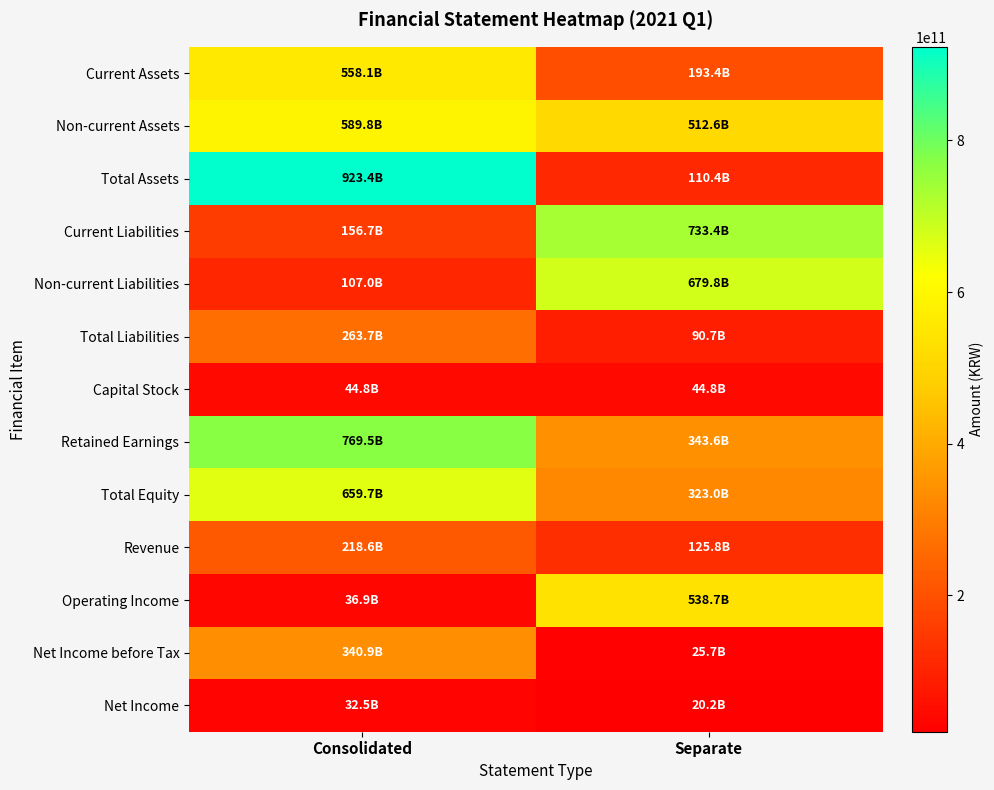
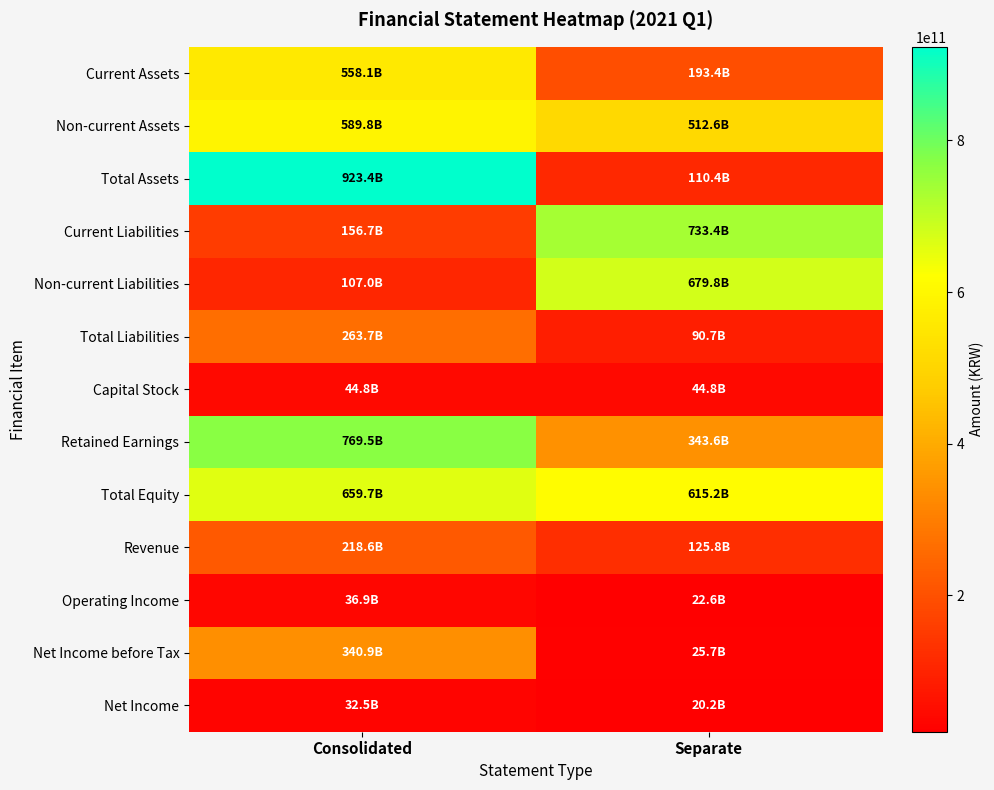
Total Equity, Separate: 323.0B -> 615.2B
Operating Income, Separate: 538.7B -> 22.6B
